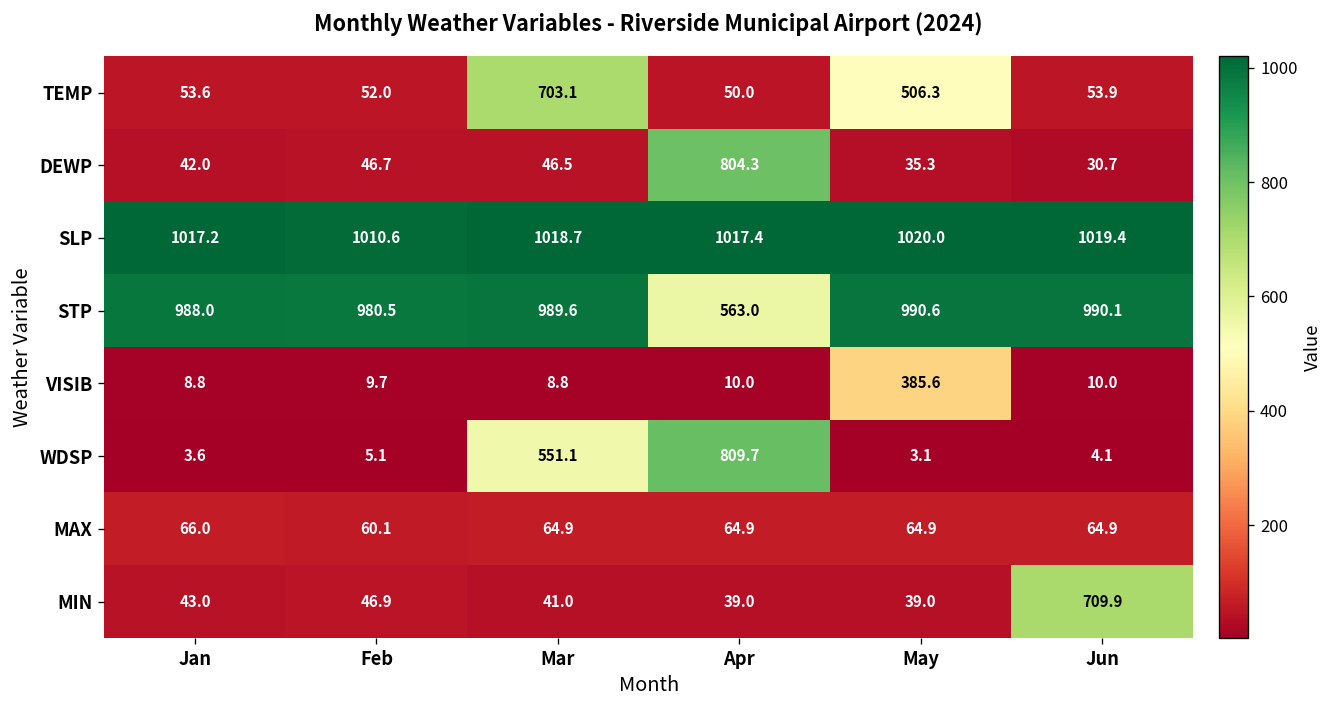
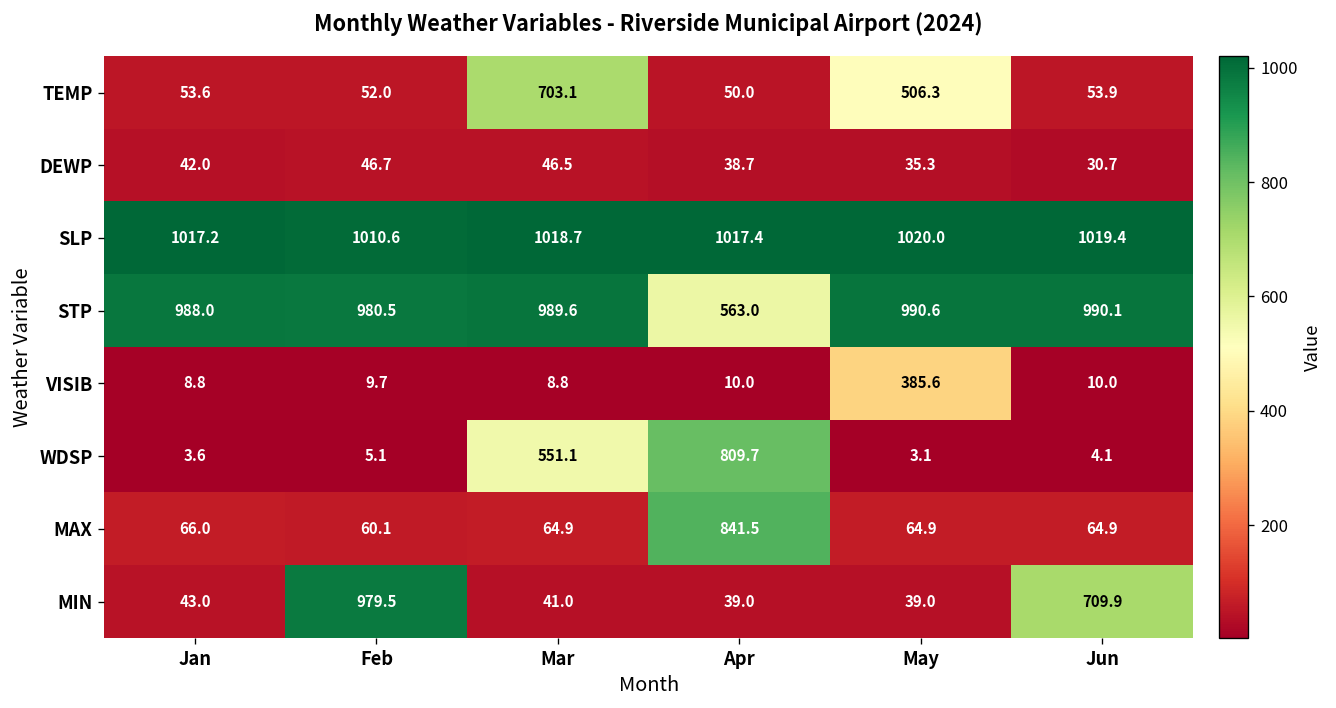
DEWP, Apr: 804.3 -> 38.7
MAX, Apr: 64.9 -> 841.5
MIN, Feb: 46.9 -> 979.5
